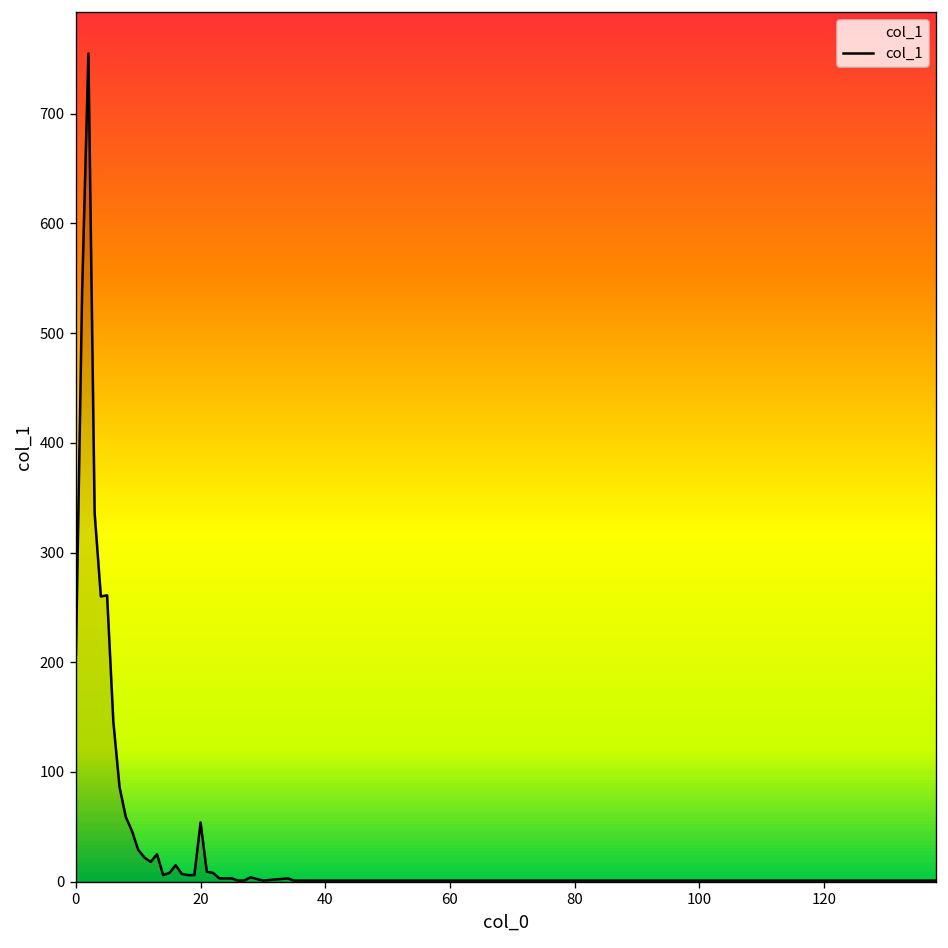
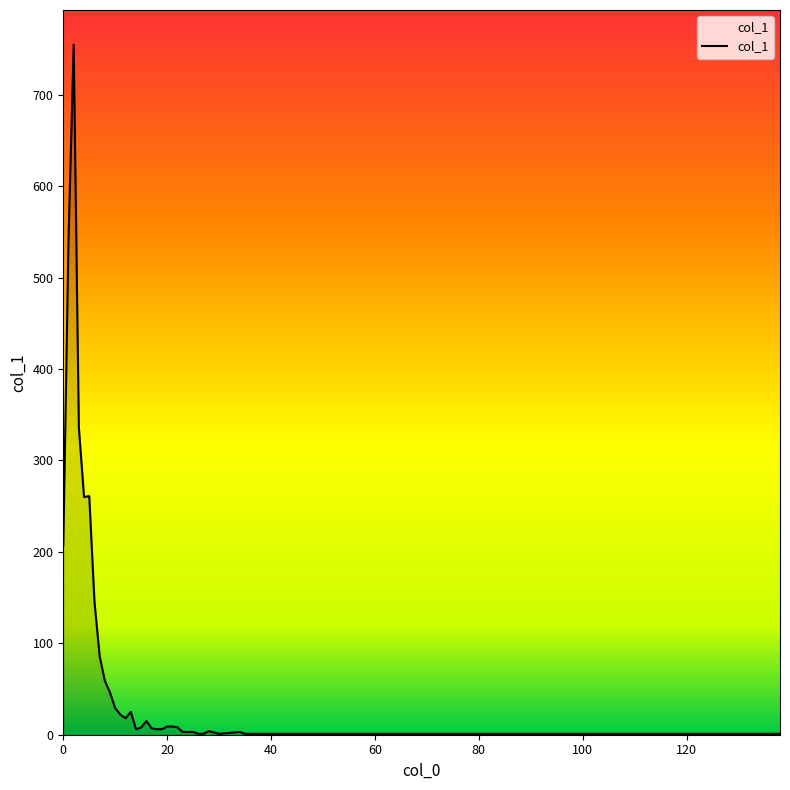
20: 50 -> 10
